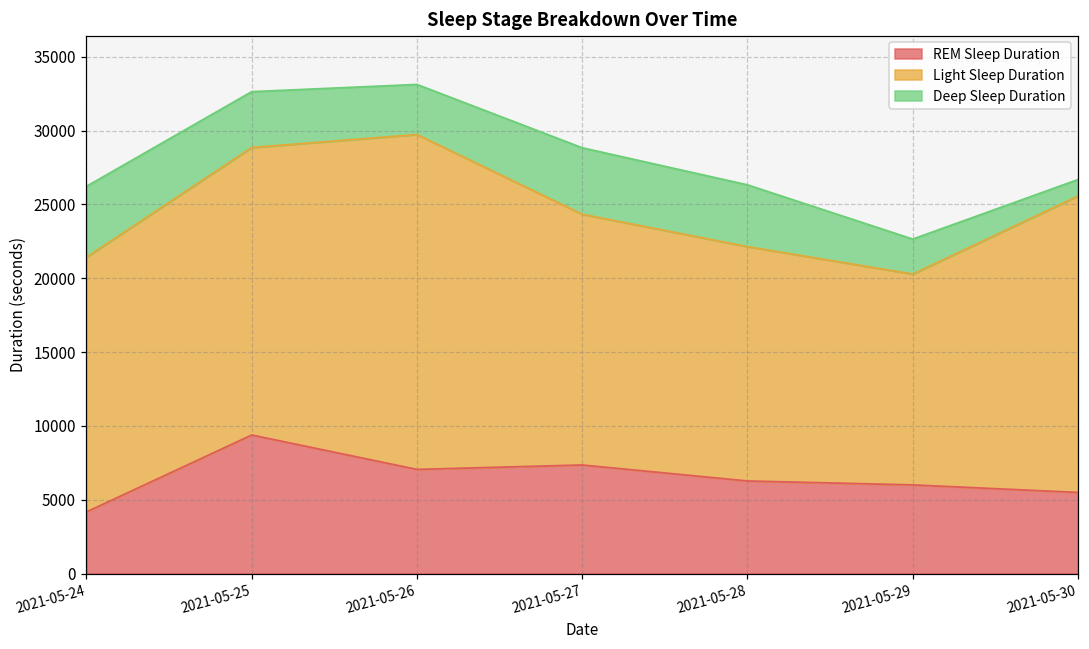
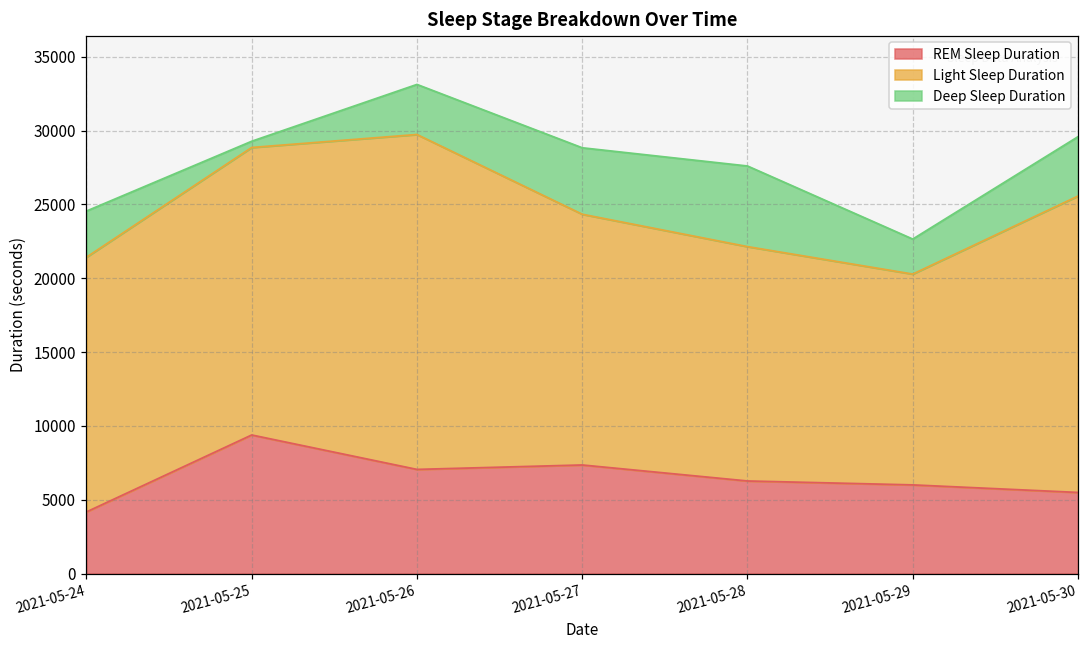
Deep Sleep Duration, 2021-05-24: 4800 -> 3100
Deep Sleep Duration, 2021-05-25: 3800 -> 400
Deep Sleep Duration, 2021-05-28: 4200 -> 5500
Deep Sleep Duration, 2021-05-30: 1100 -> 4000
